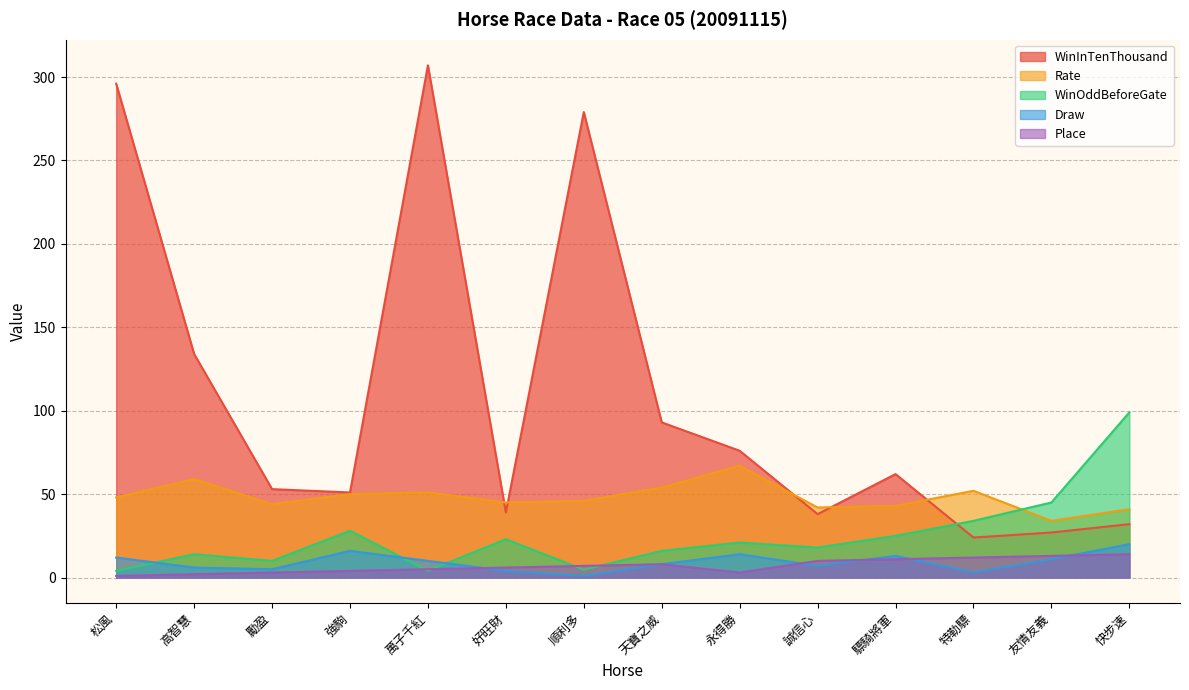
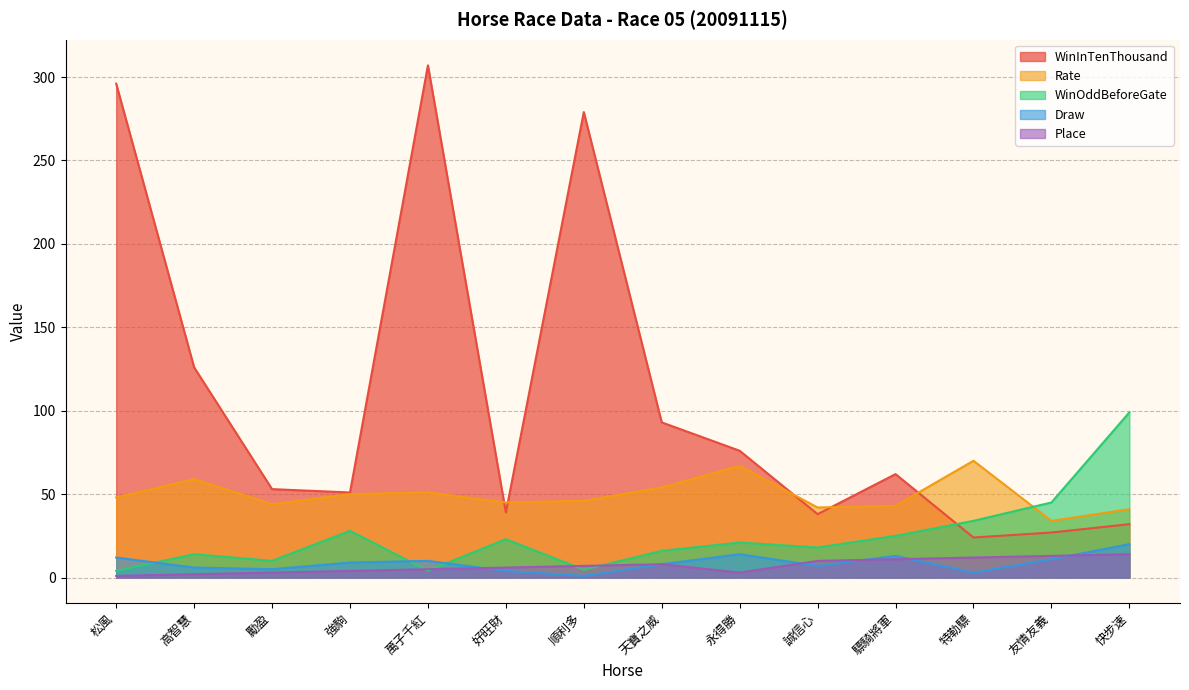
WinInTenThousand, 高智慧: 134 -> 126
Draw, 強駒: 16 -> 9
Rate, 特勒驃: 52 -> 70
